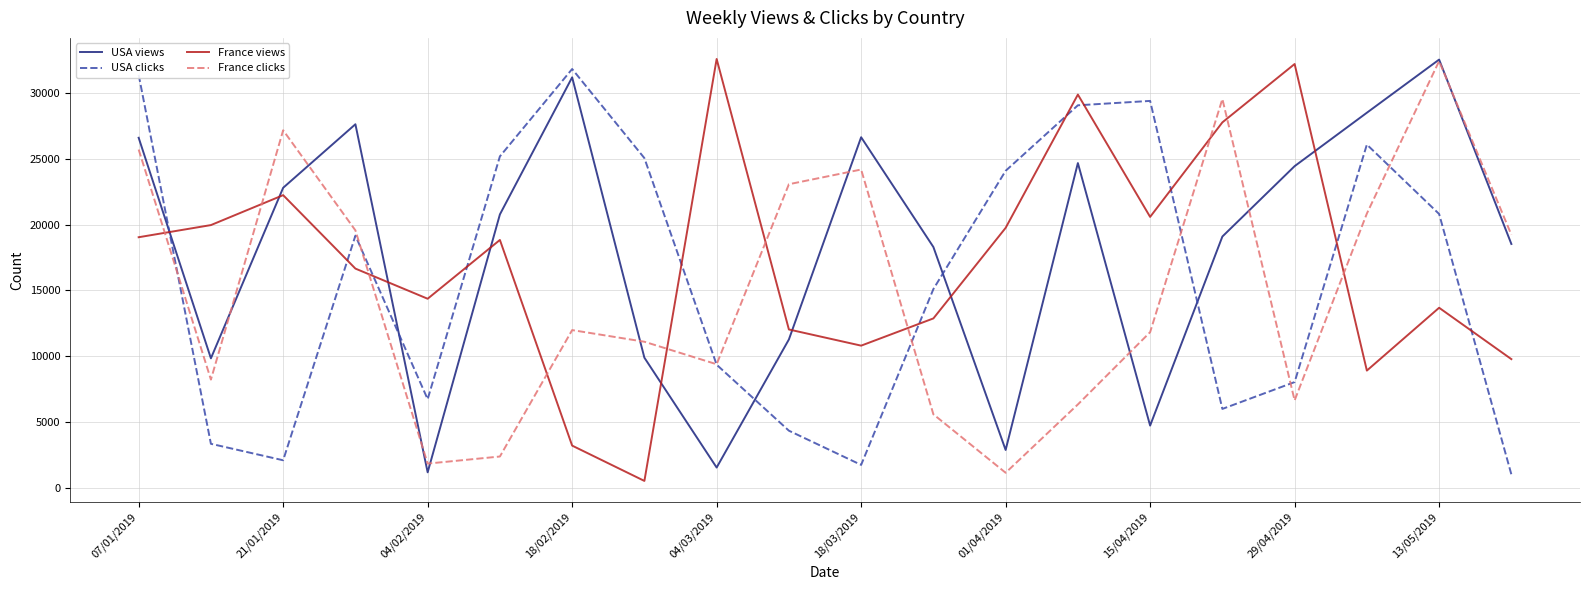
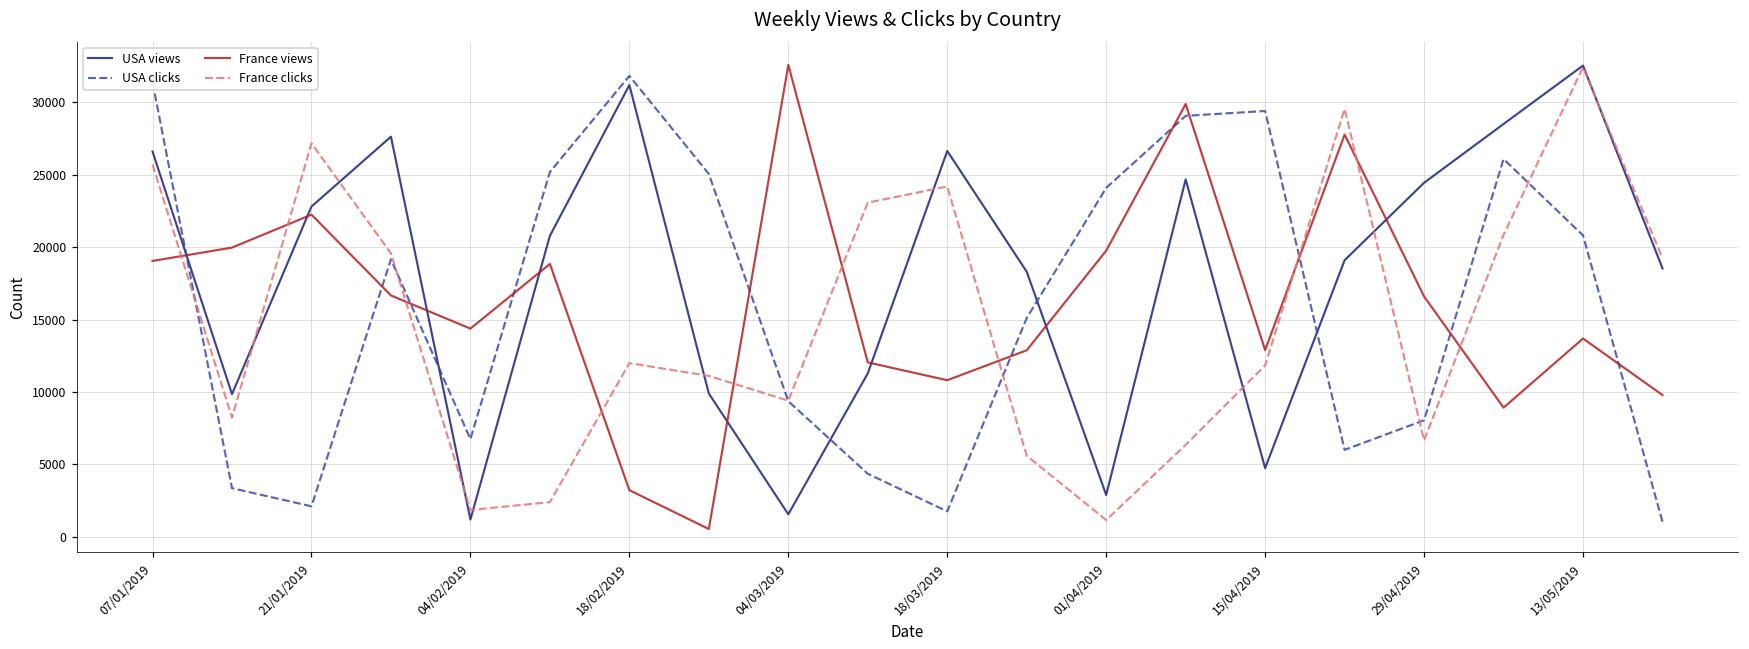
France views, 15/04/2019: 20600 -> 12900
France views, 29/04/2019: 32200 -> 16600
